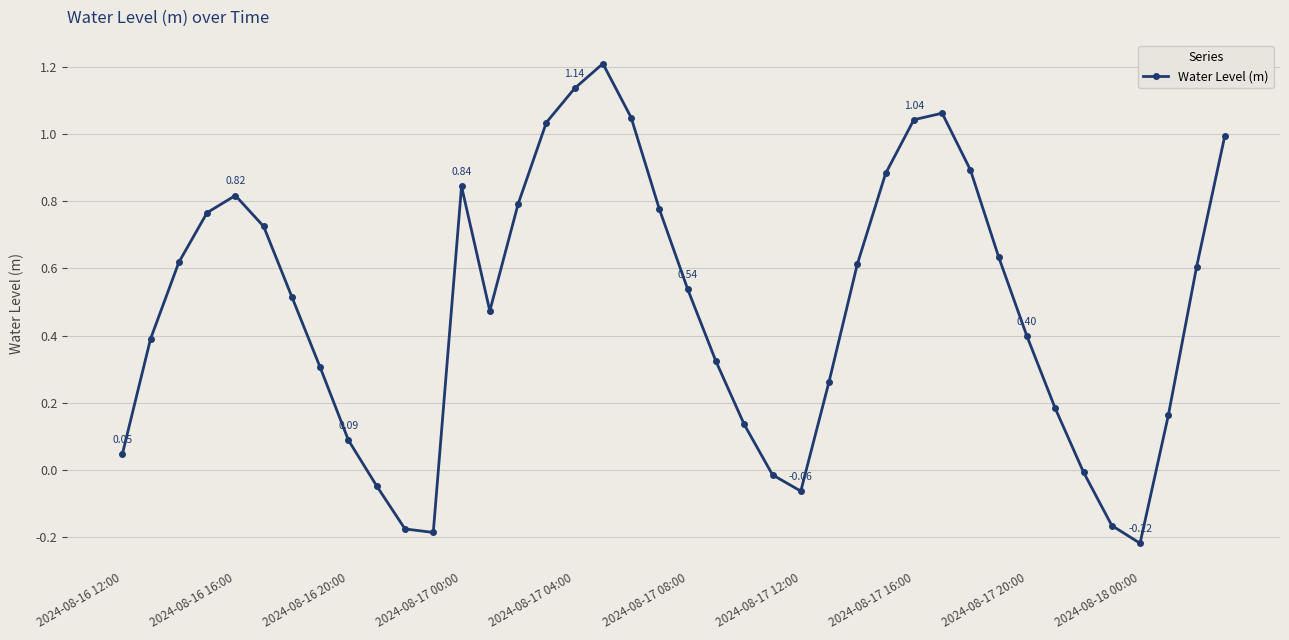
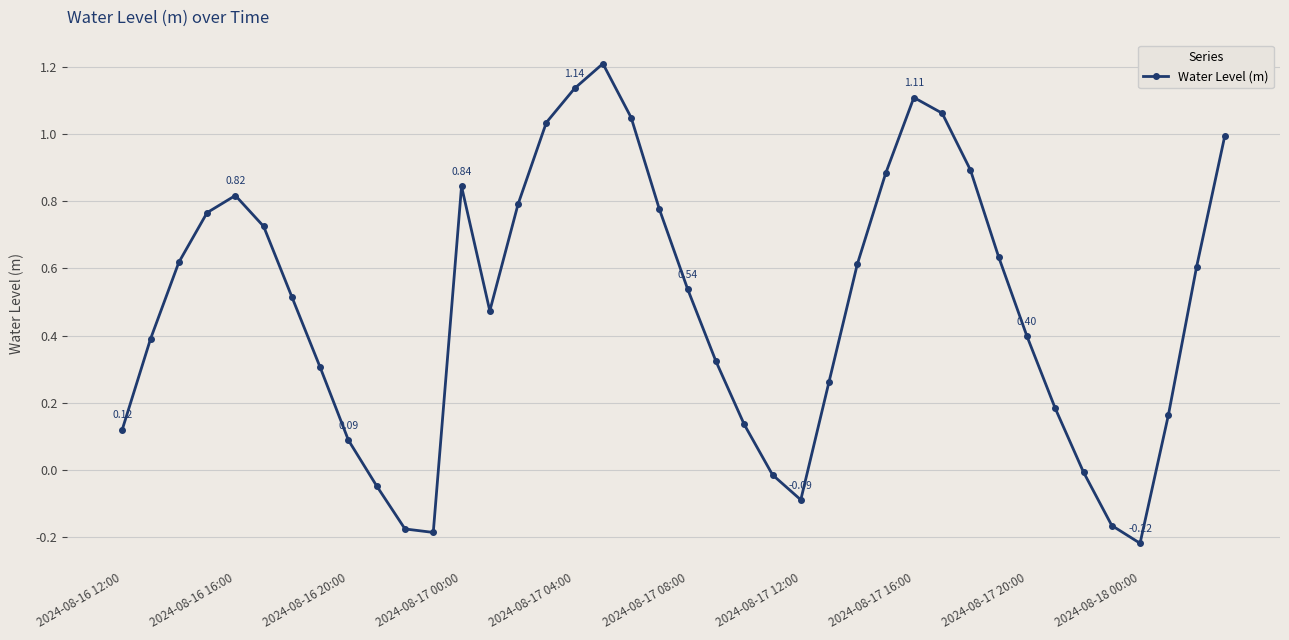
2024-08-16 12:00: 0.05 -> 0.12
2024-08-17 12:00: -0.06 -> -0.09
2024-08-17 16:00: 1.04 -> 1.11
